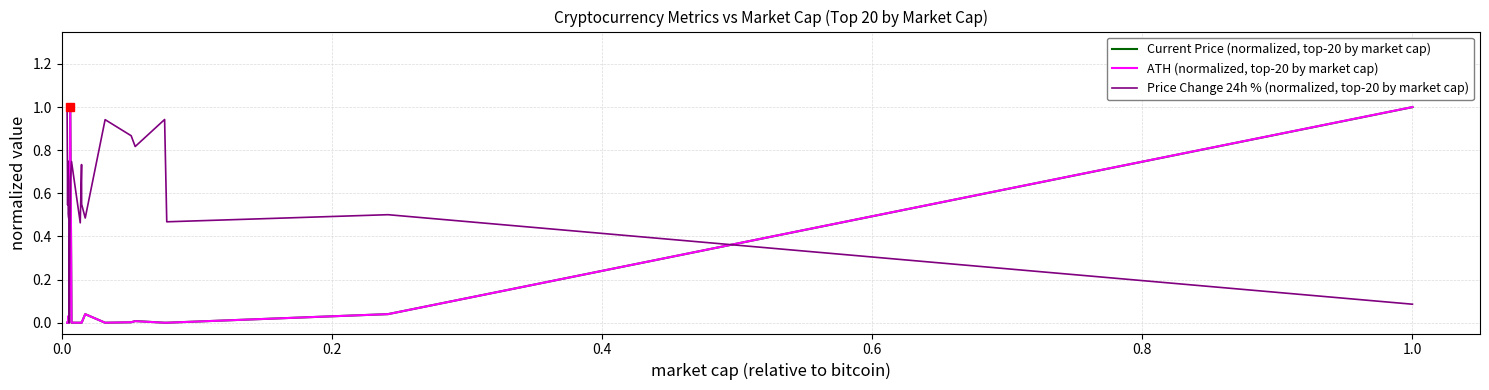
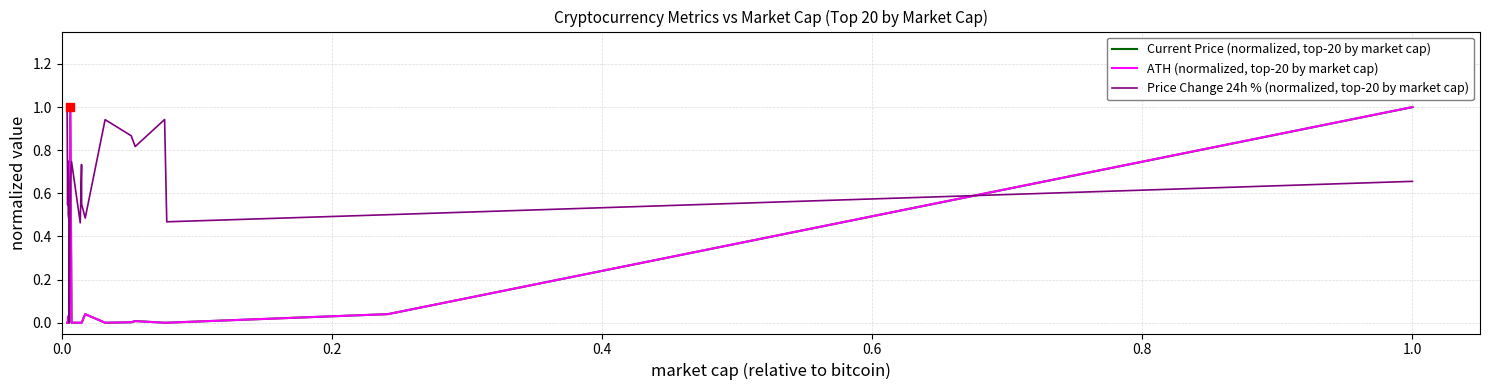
Price Change 24h % (normalized, top-20 by market cap), 1.0: 0.09 -> 0.66
